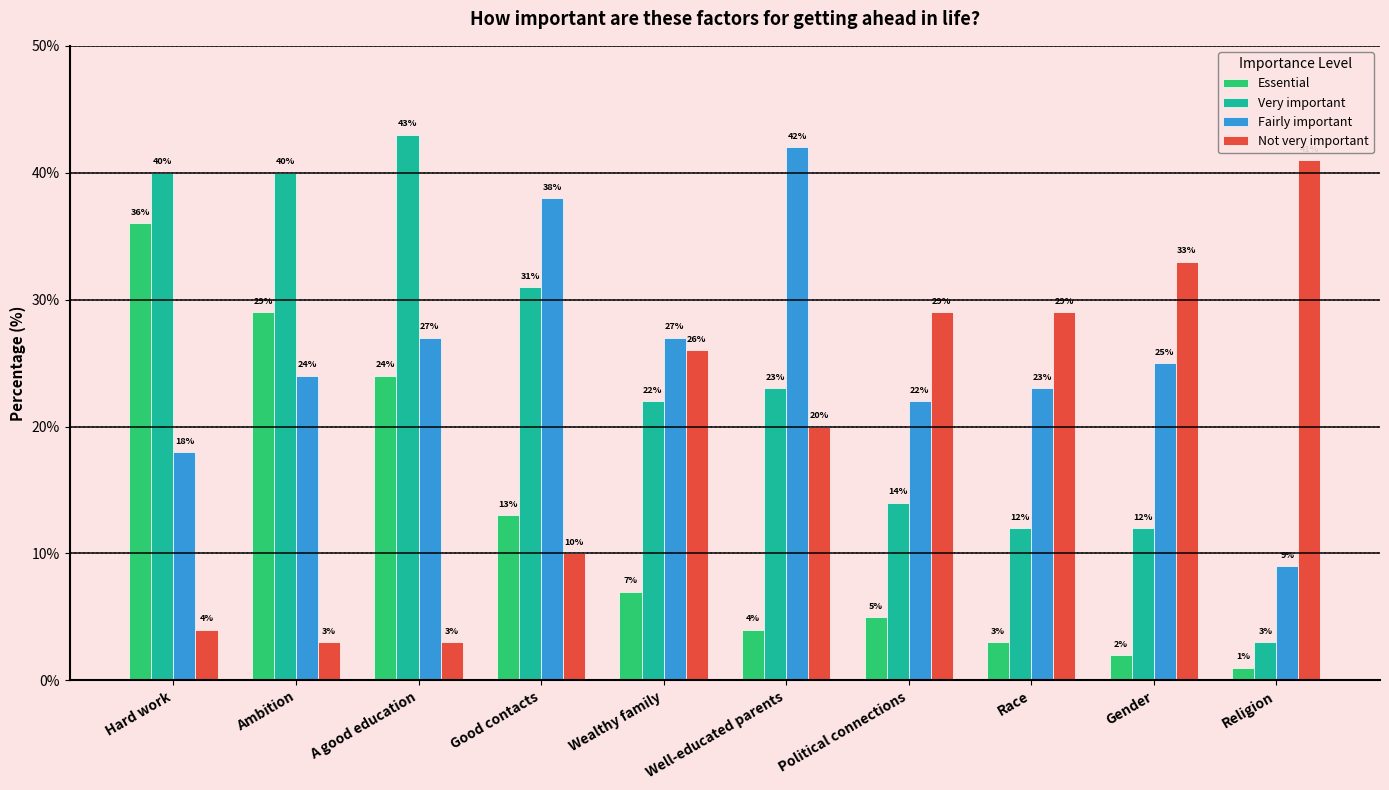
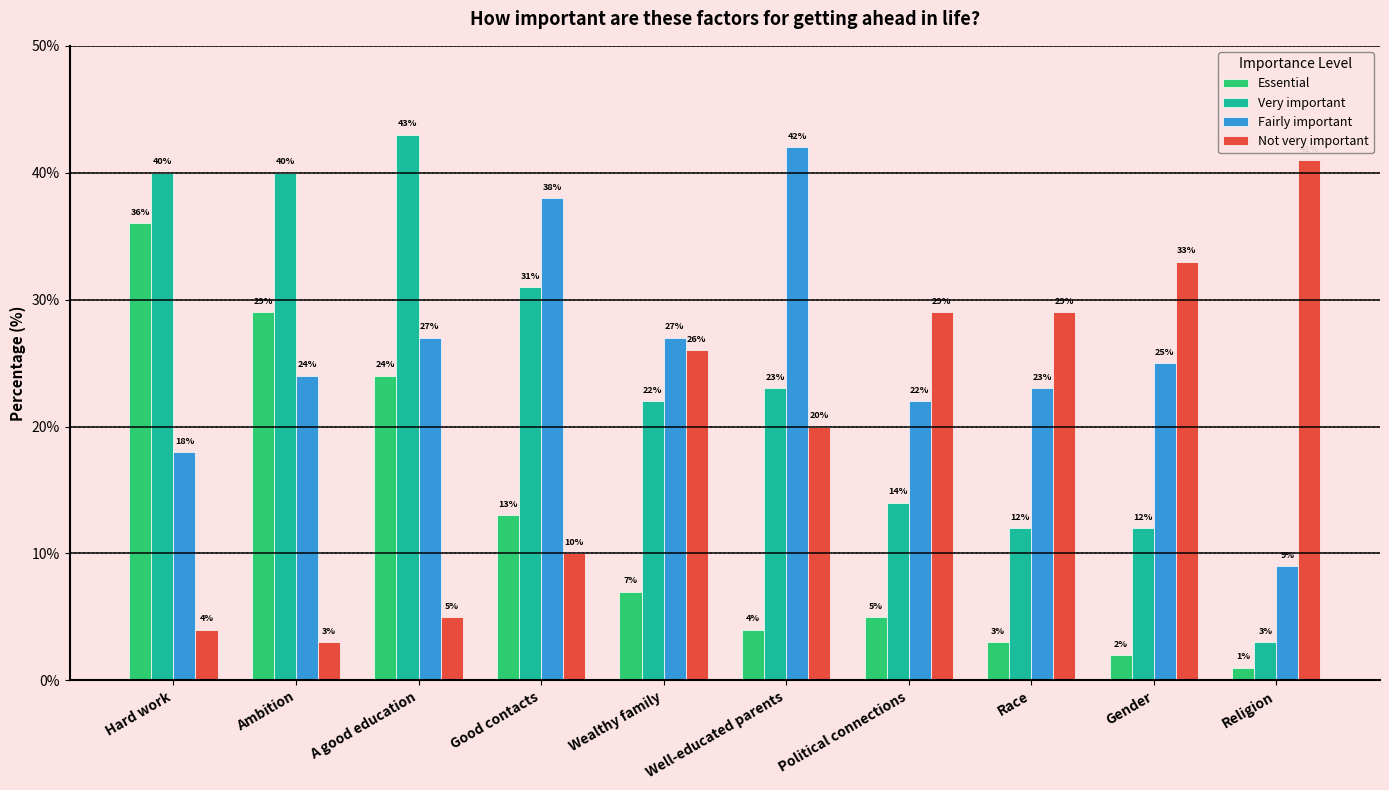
Not very important, A good education: 3% -> 5%
